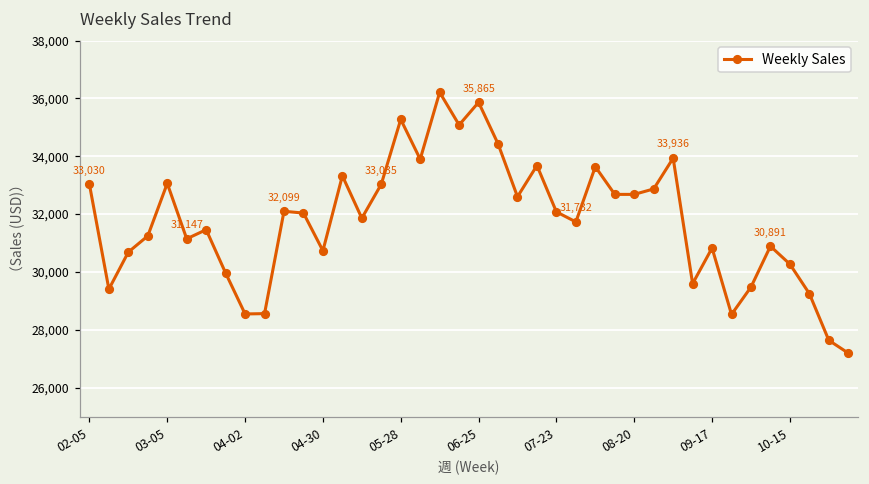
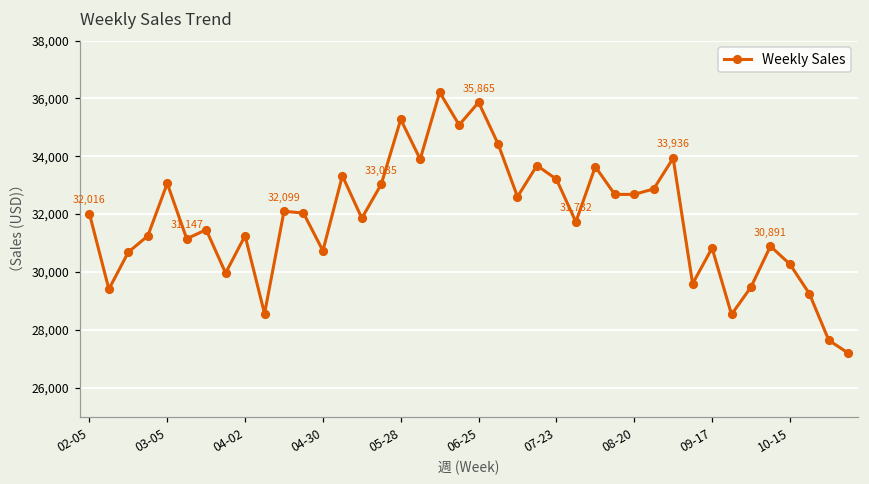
02-05: 33,030 -> 32,016
04-02: 28,500 -> 31,300
07-23: 32,100 -> 33,200
